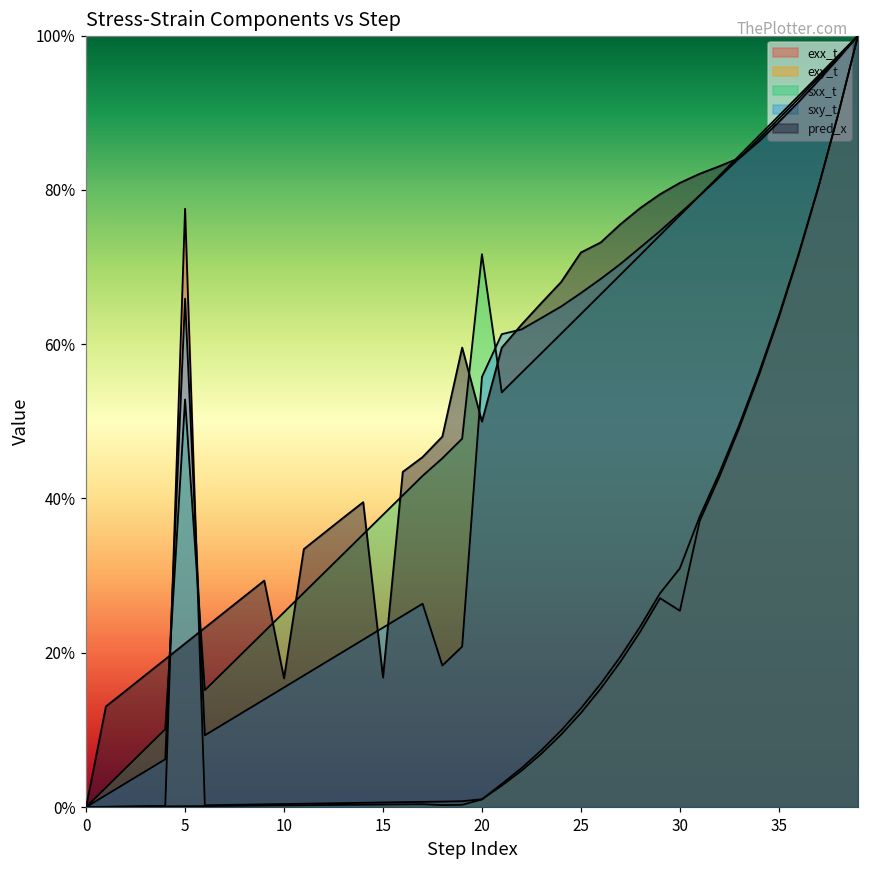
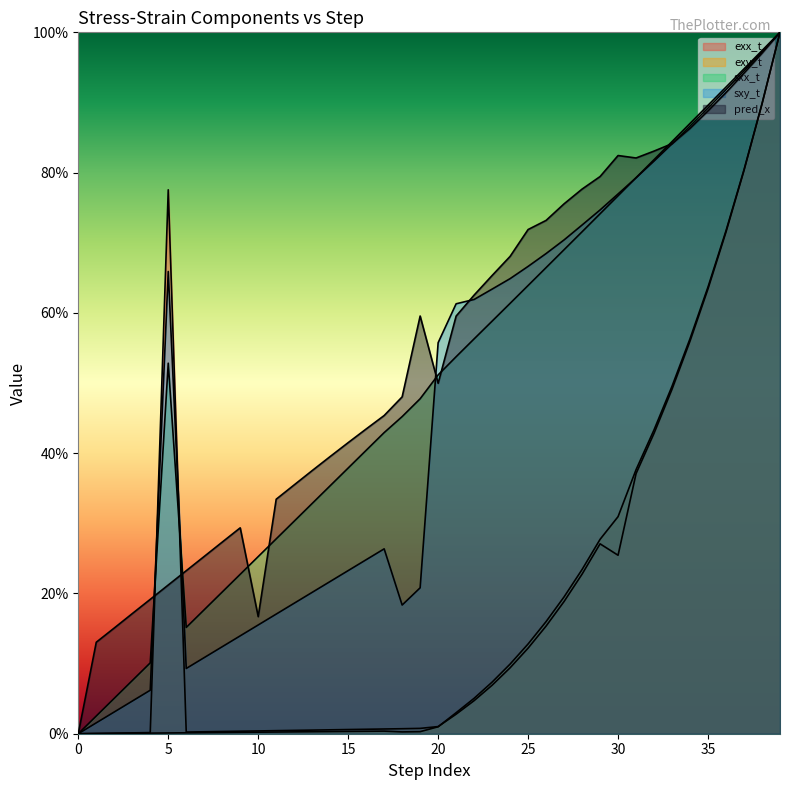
pred_x, 15: 17% -> 42%
sxx_t, 20: 72% -> 51%
pred_x, 30: 81% -> 82%
